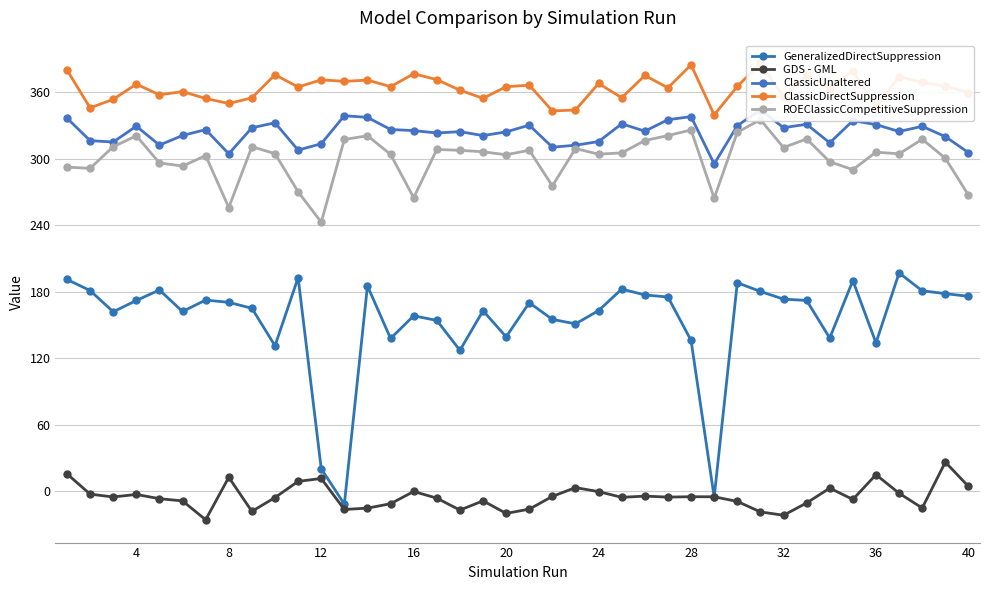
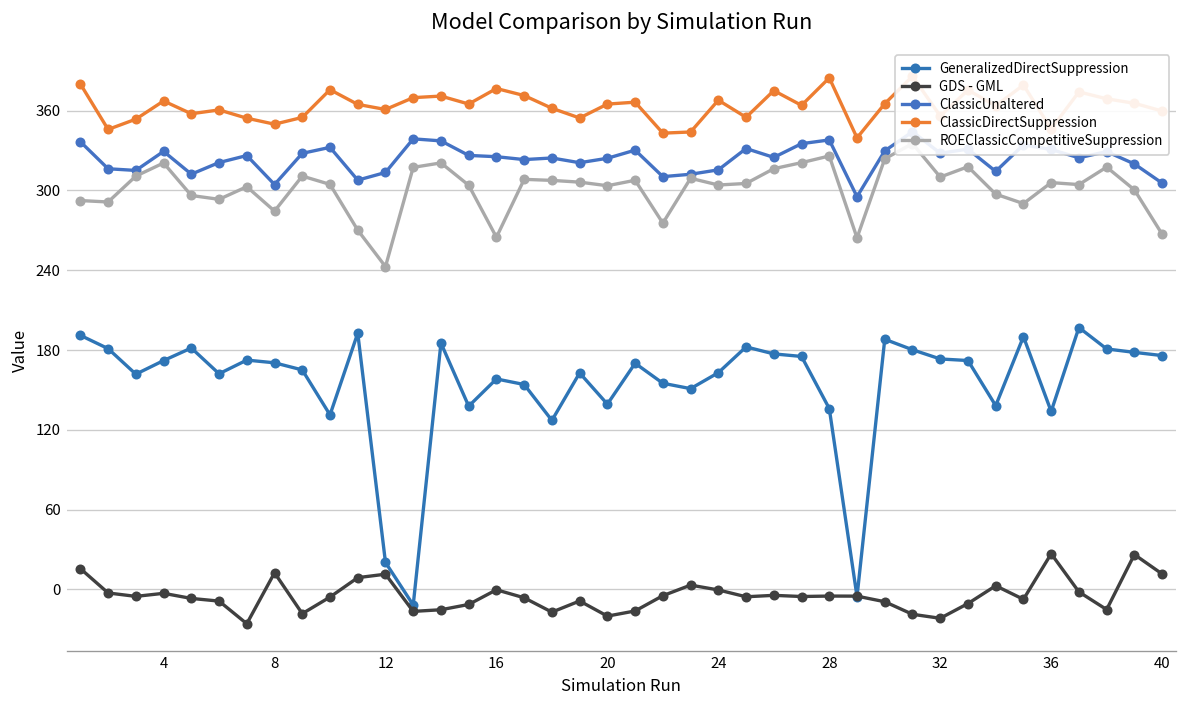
ROEClassicCompetitiveSuppression, 8: 256 -> 285
ClassicDirectSuppression, 12: 371 -> 361
GDS - GML, 36: 15 -> 27
GDS - GML, 40: 4 -> 12
